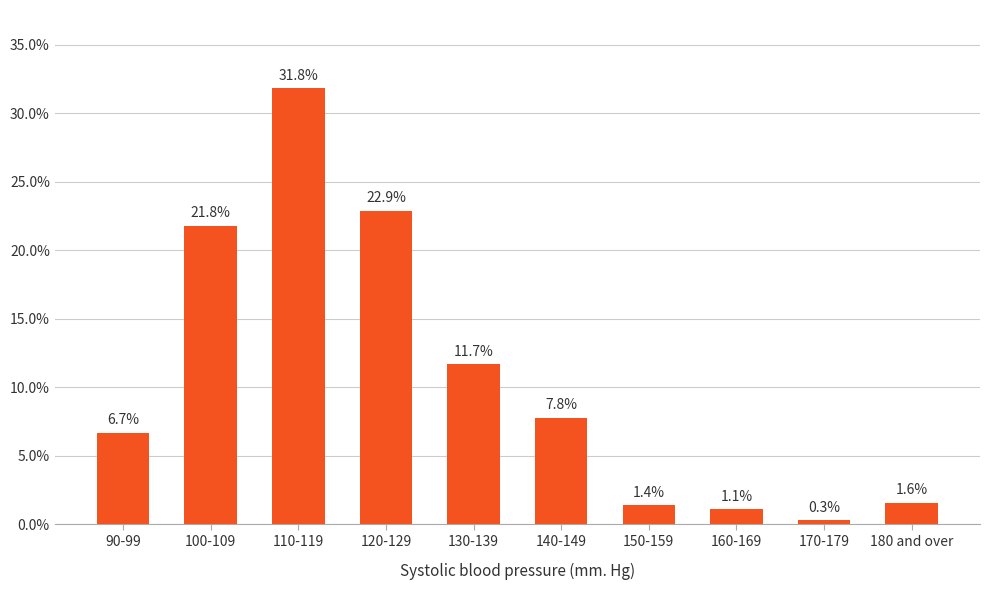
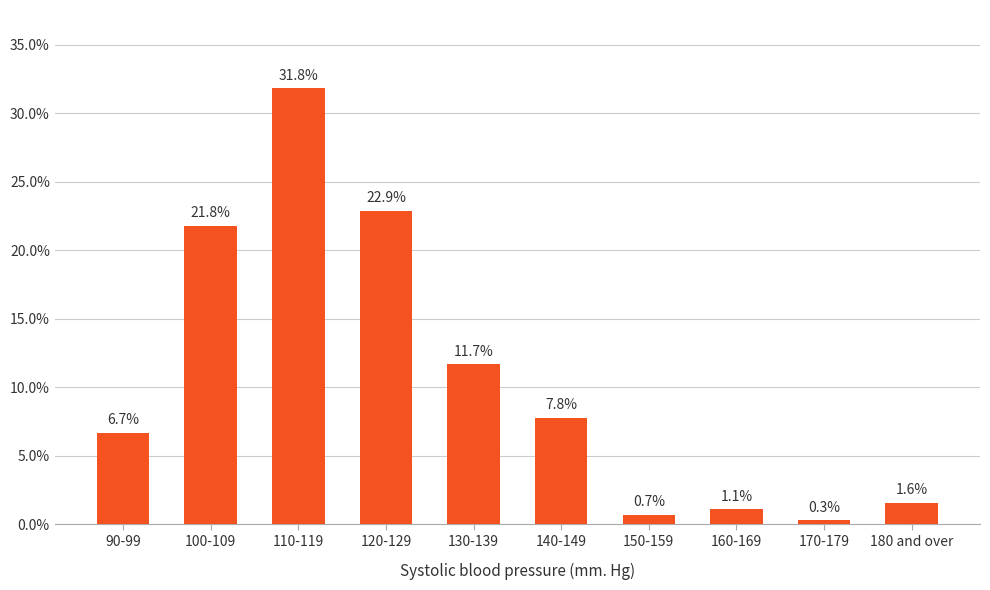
150-159: 1.4% -> 0.7%
